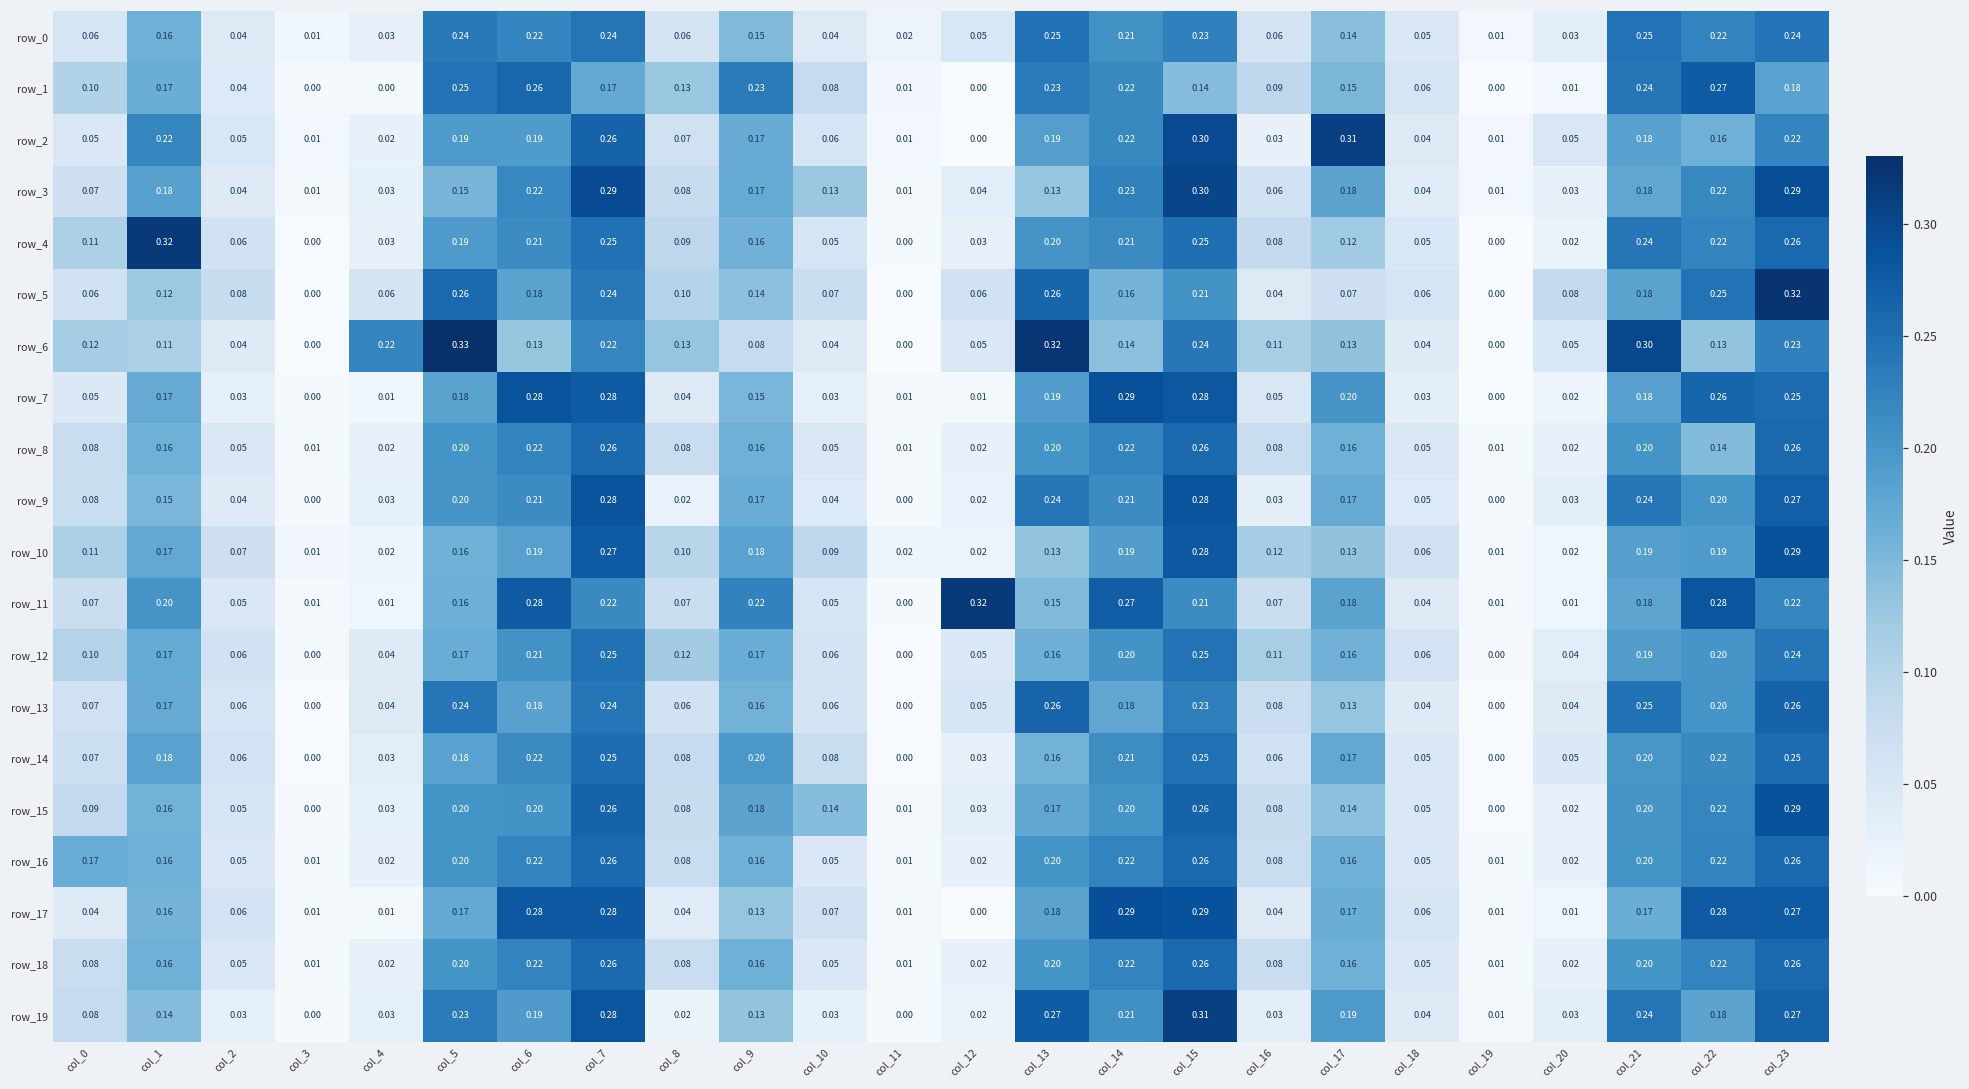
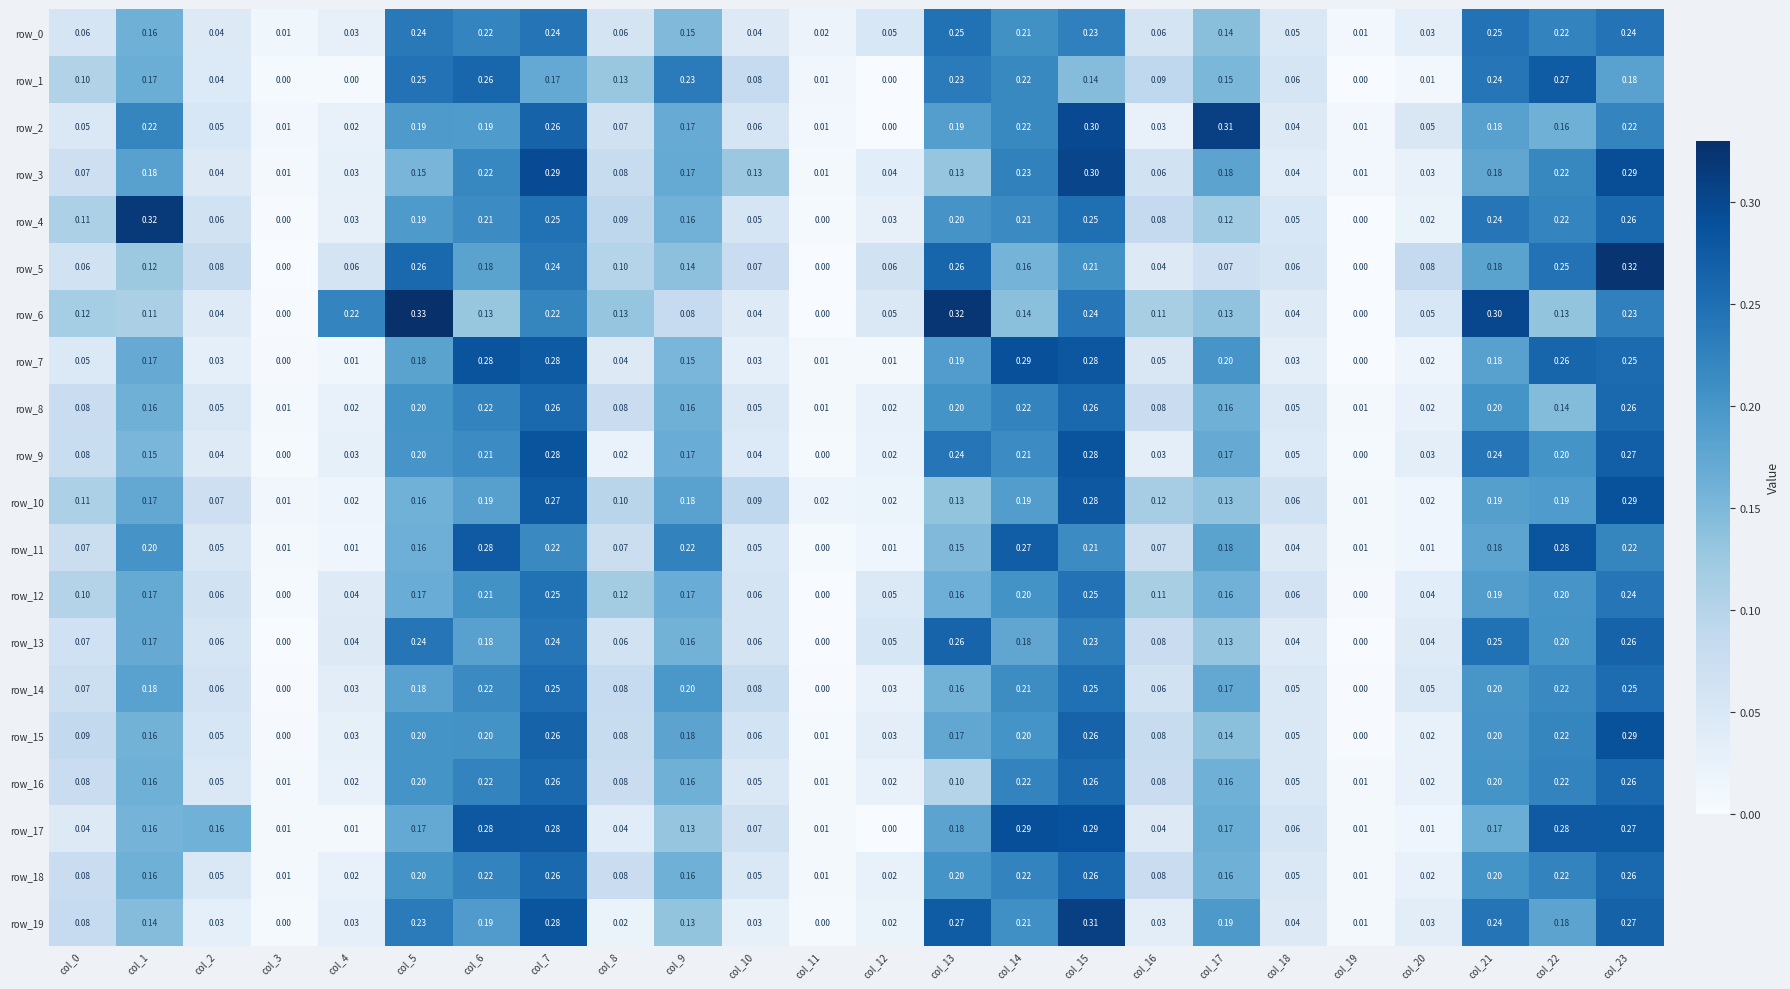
row_11, col_12: 0.32 -> 0.01
row_15, col_10: 0.14 -> 0.06
row_16, col_0: 0.17 -> 0.08
row_16, col_13: 0.20 -> 0.10
row_17, col_2: 0.06 -> 0.16
